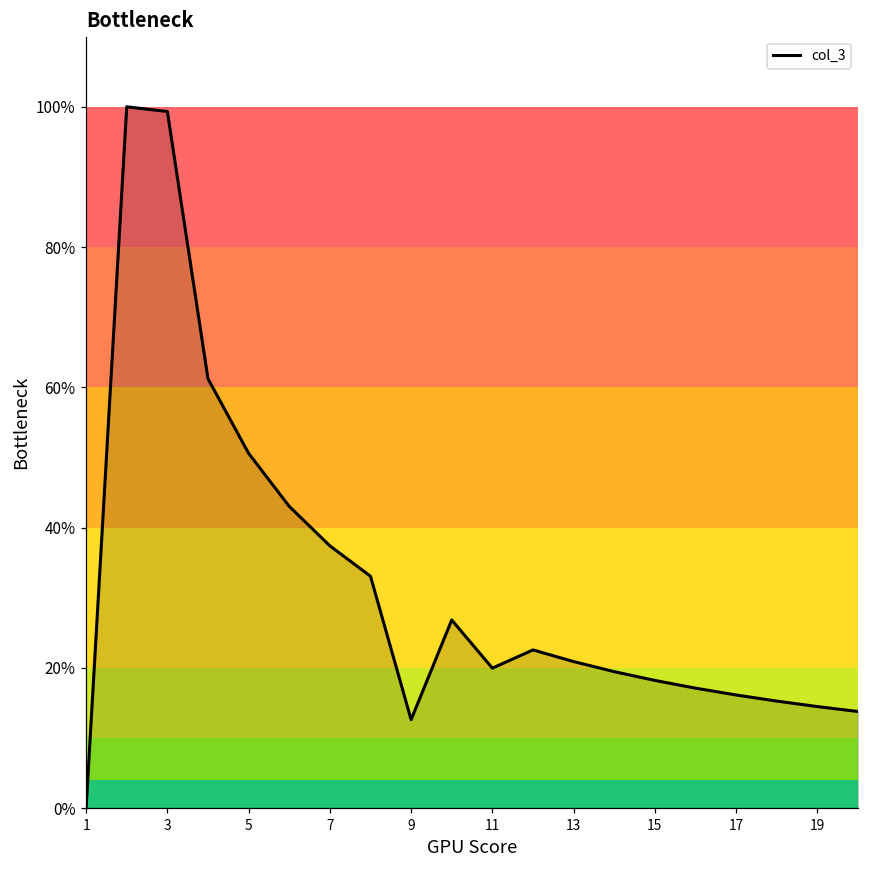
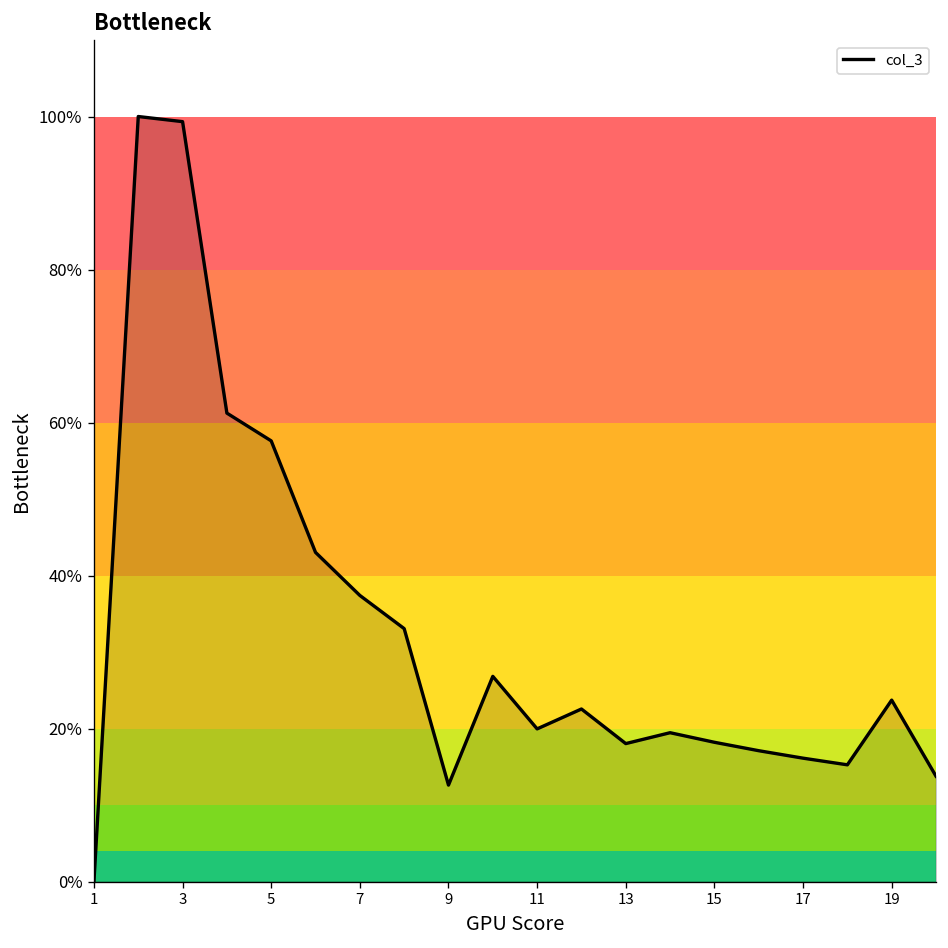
5: 51% -> 58%
13: 21% -> 18%
19: 14% -> 24%
